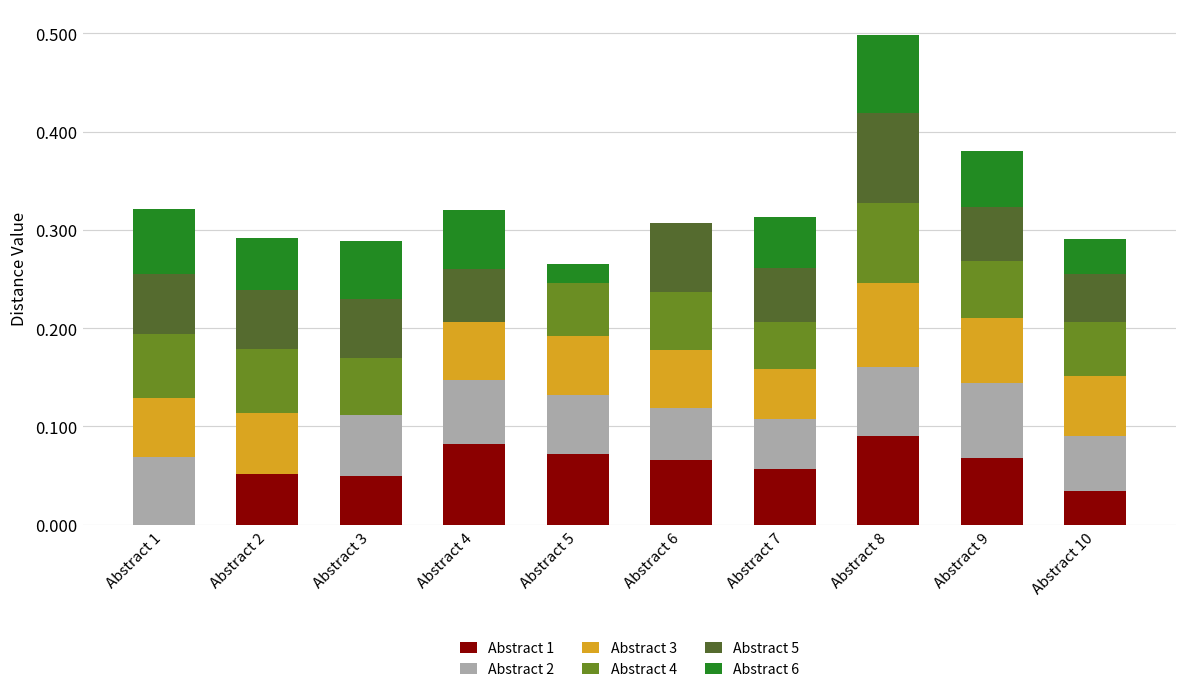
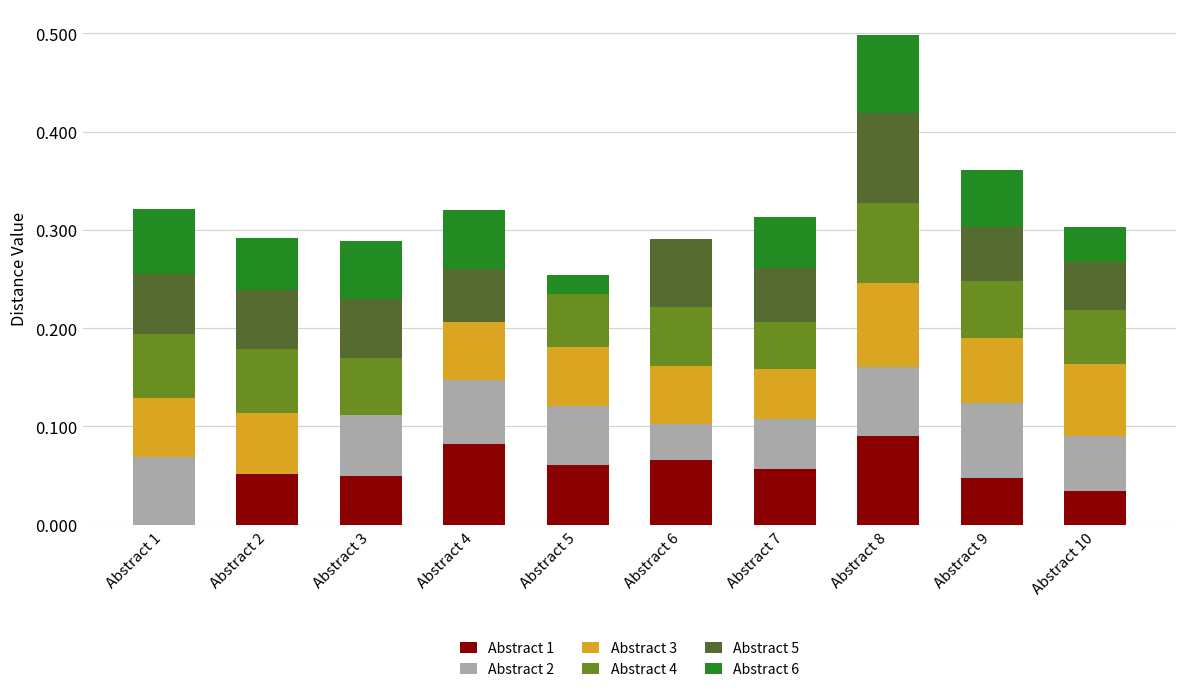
Abstract 1, Abstract 5: 0.07 -> 0.06
Abstract 2, Abstract 6: 0.05 -> 0.04
Abstract 1, Abstract 9: 0.07 -> 0.05
Abstract 3, Abstract 10: 0.06 -> 0.07
